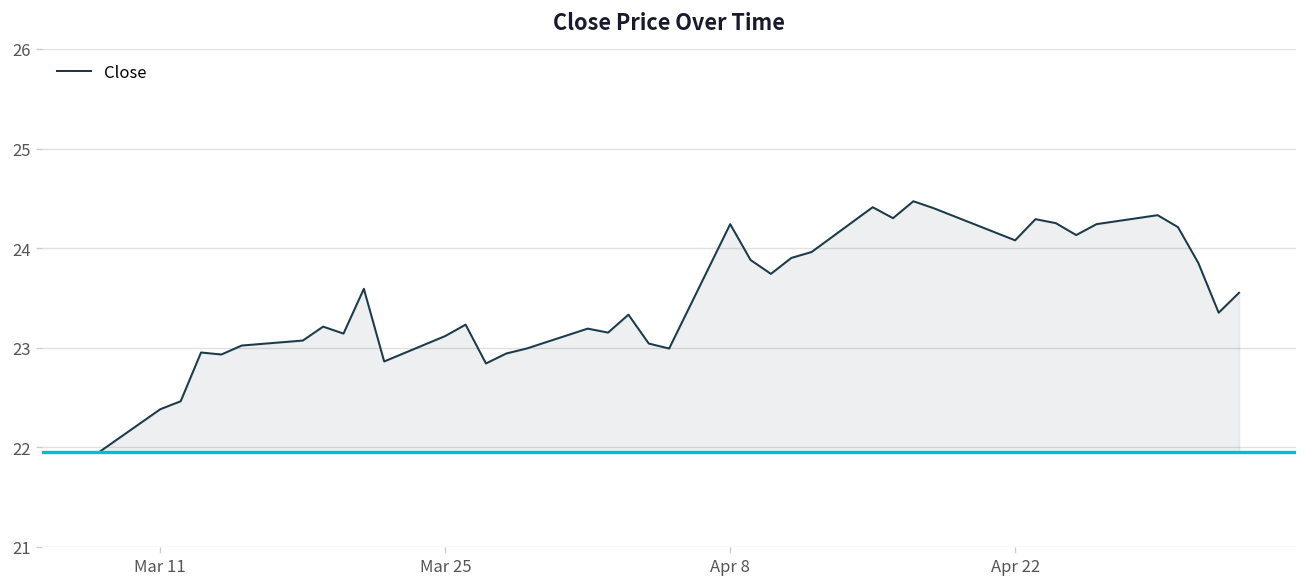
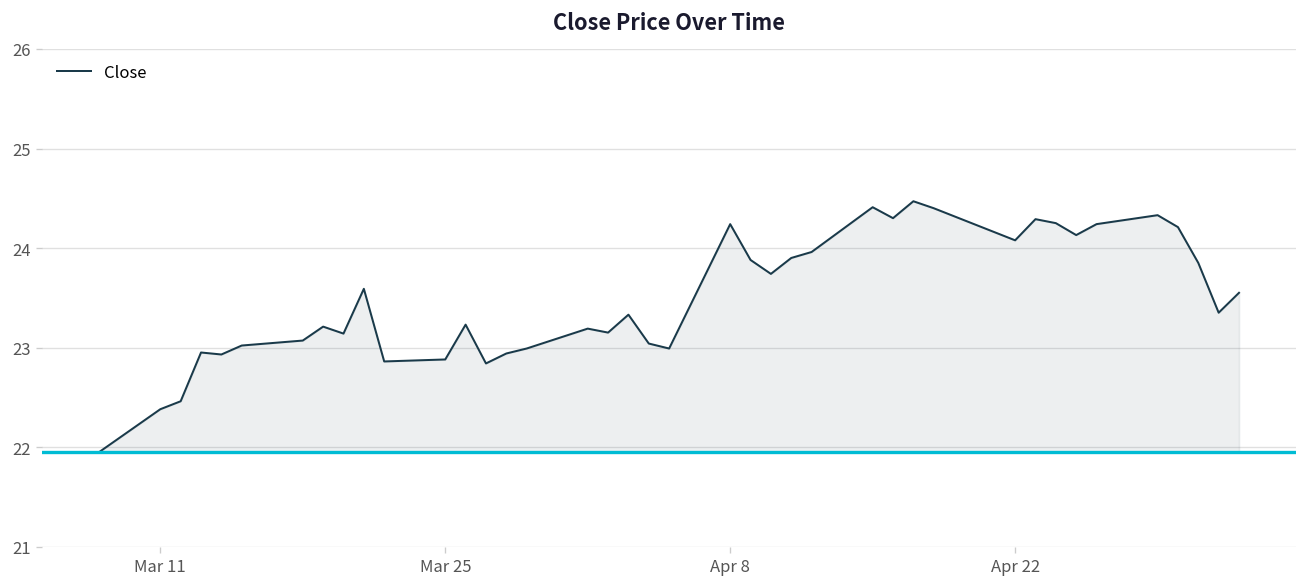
Mar 25: 23.1 -> 22.9
